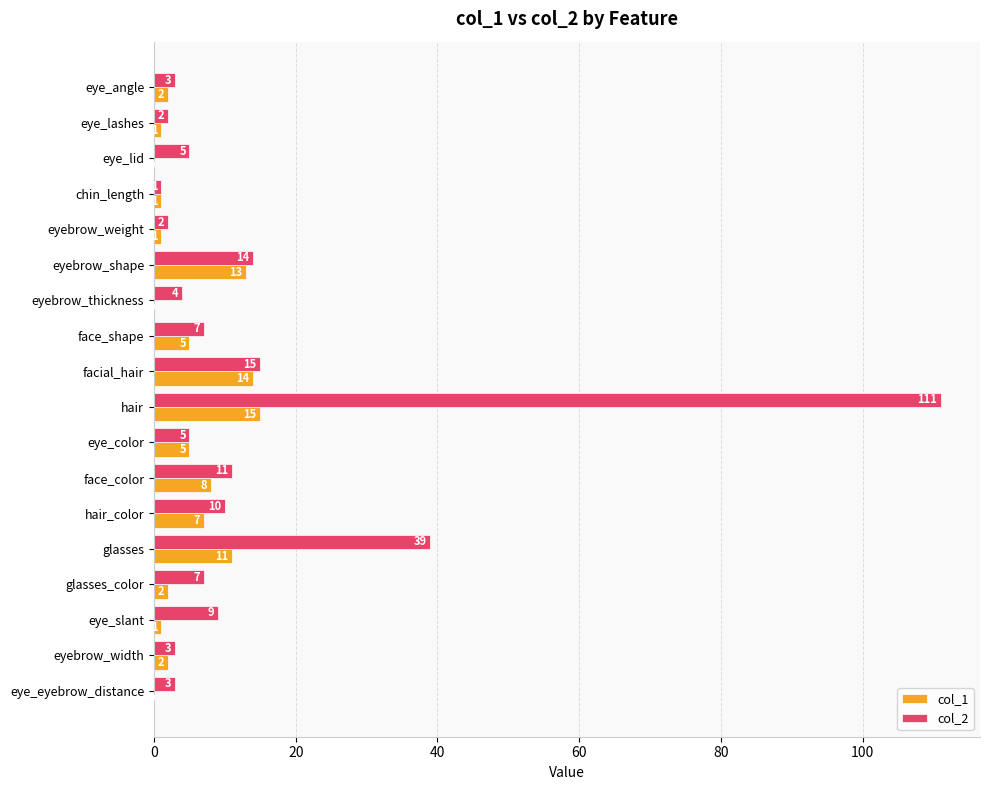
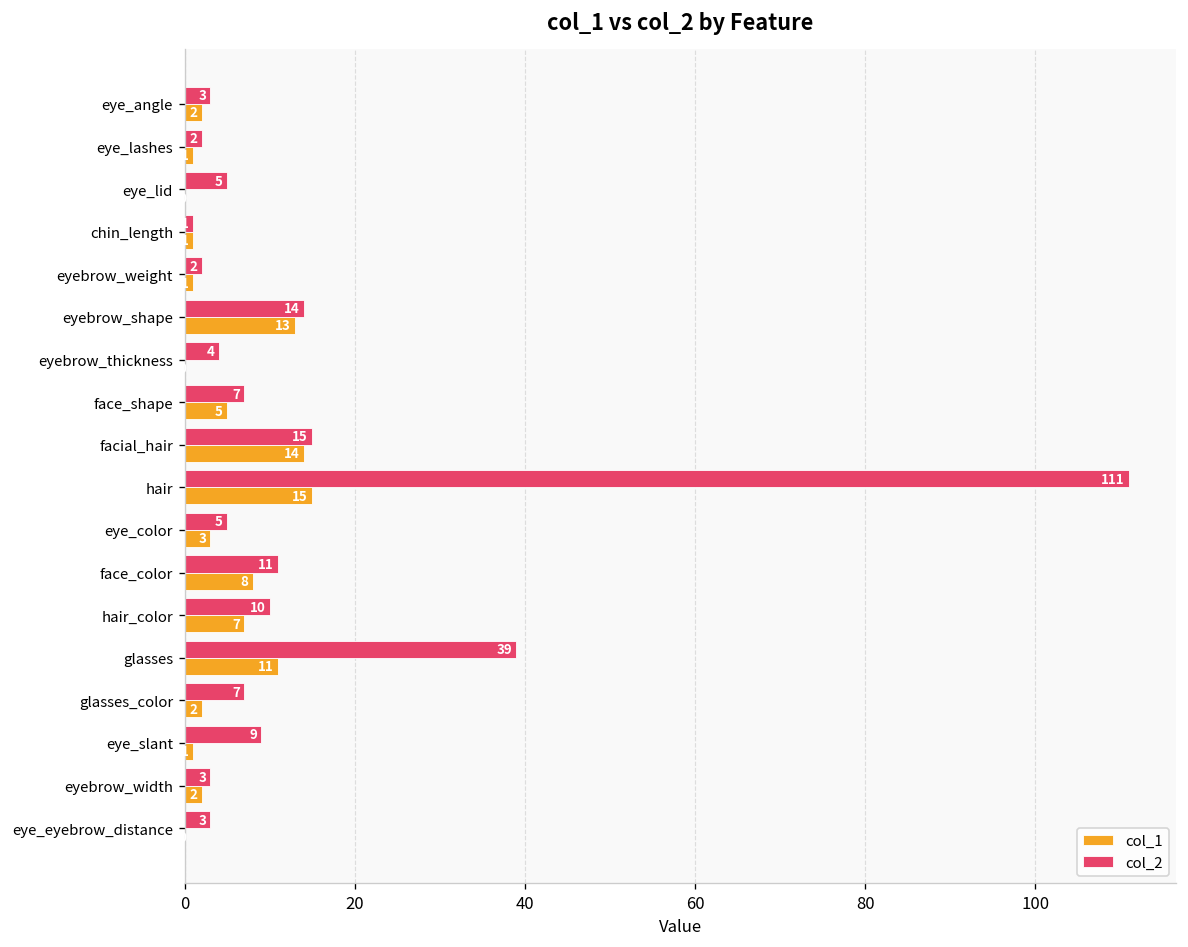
col_1, eye_color: 5 -> 3
